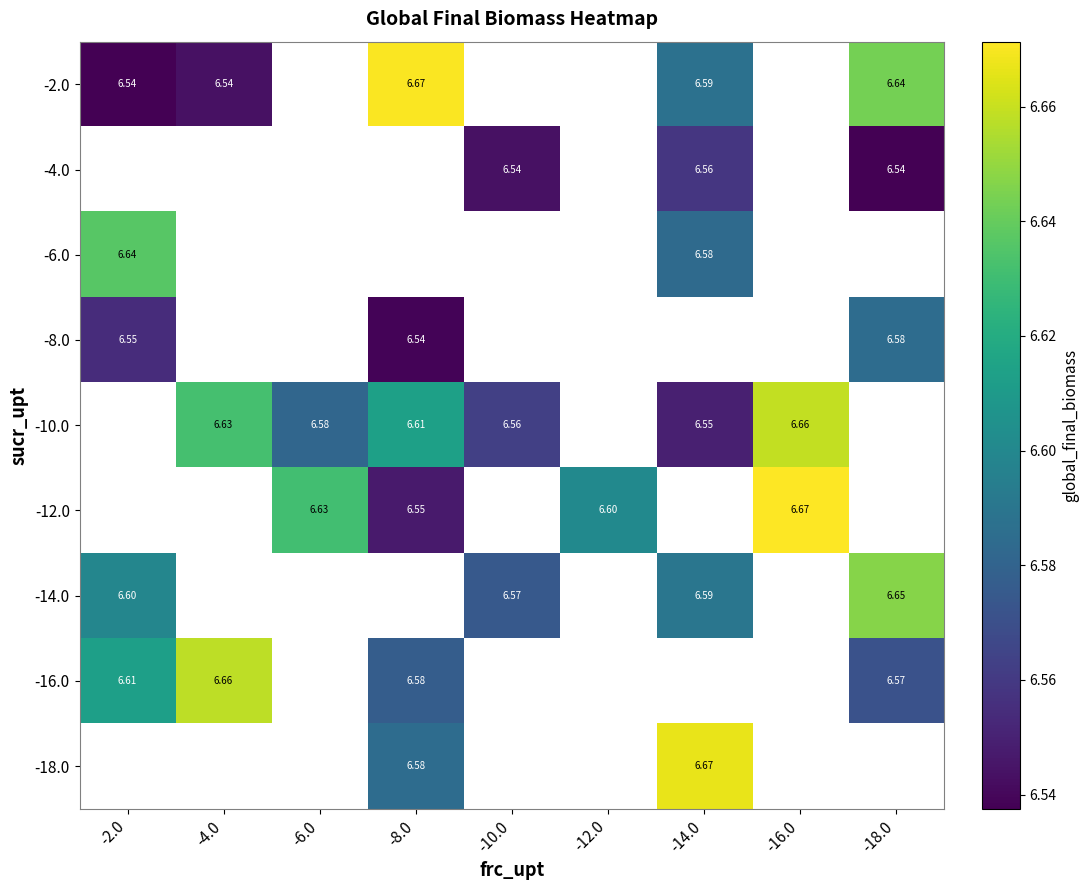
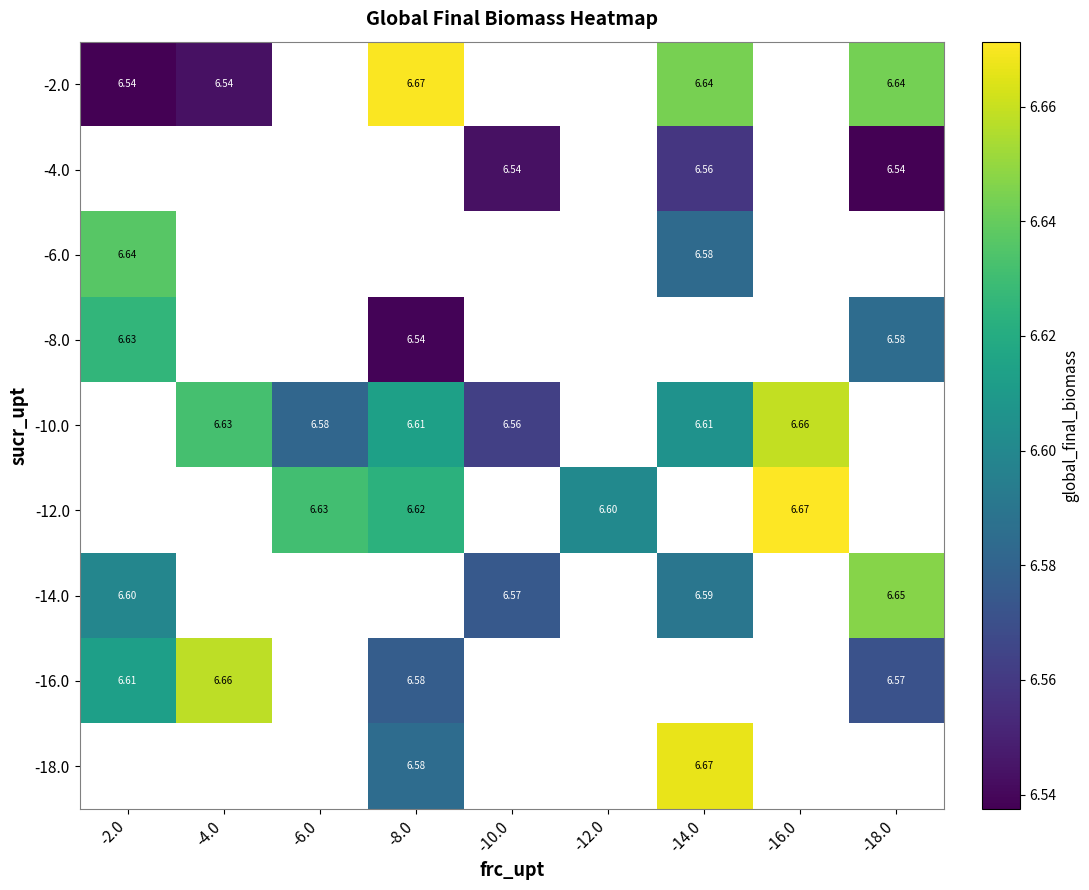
-2.0, -14.0: 6.59 -> 6.64
-8.0, -2.0: 6.55 -> 6.63
-10.0, -14.0: 6.55 -> 6.61
-12.0, -8.0: 6.55 -> 6.62
